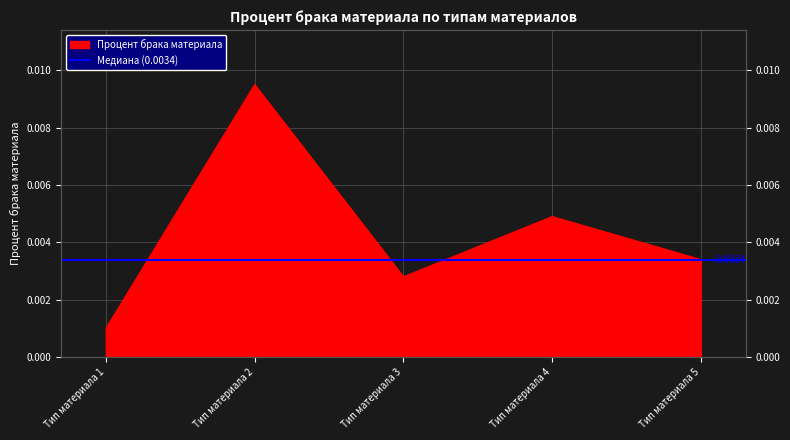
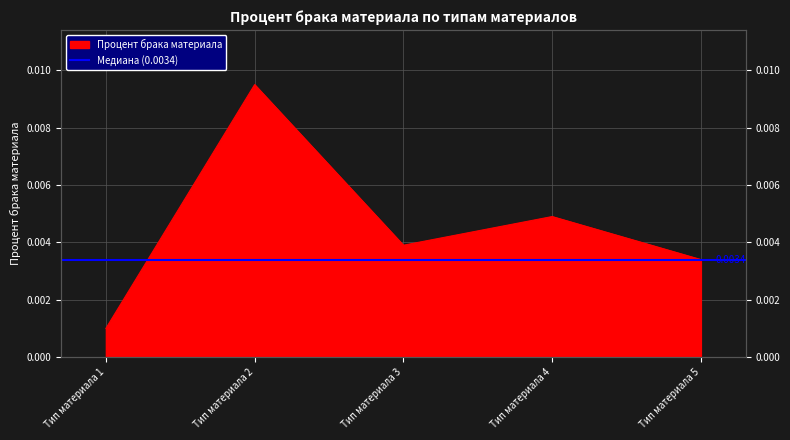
Тип материала 3: 0.0028 -> 0.0039
